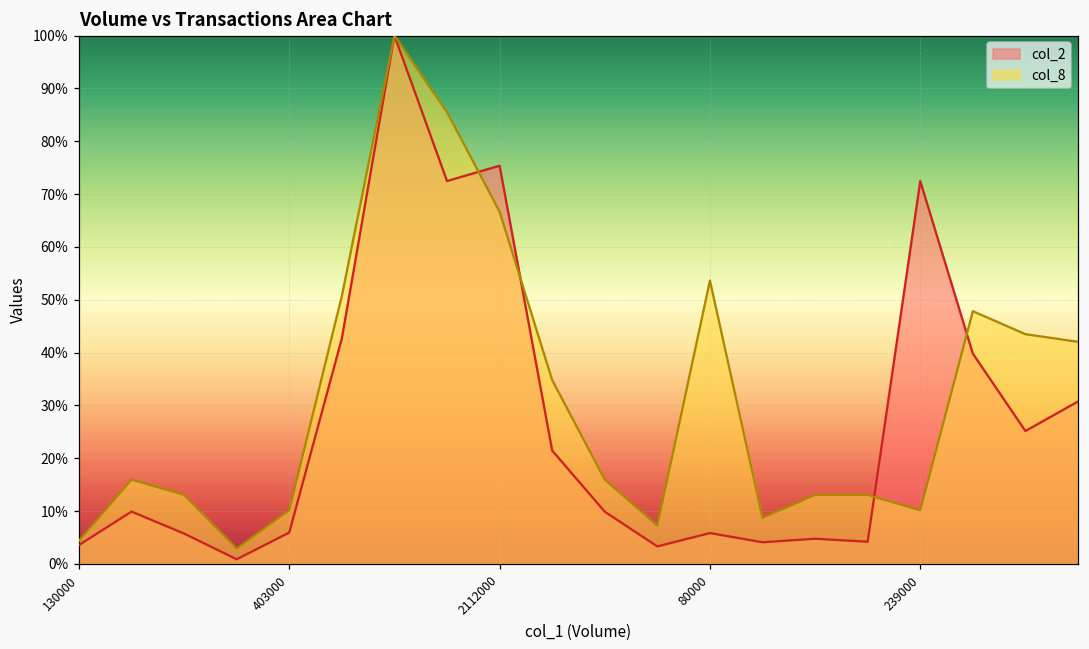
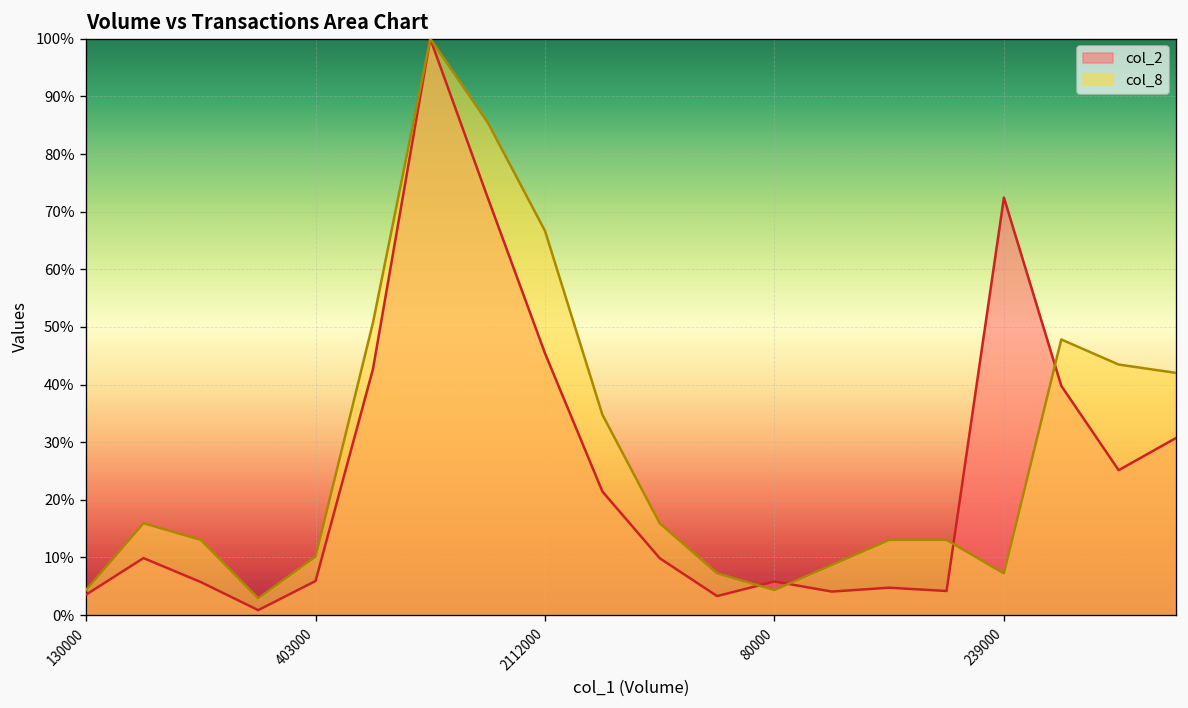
col_2, 2112000: 75% -> 45%
col_8, 80000: 54% -> 4%
col_8, 239000: 10% -> 7%
